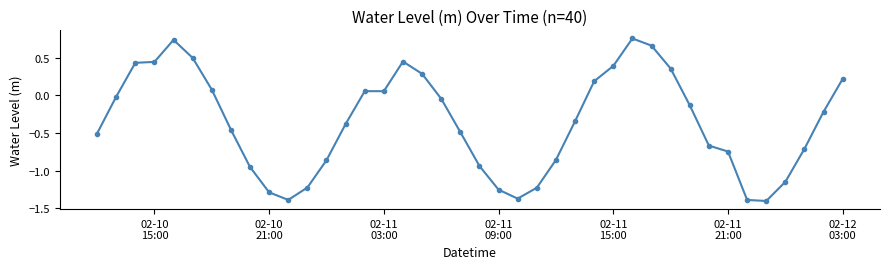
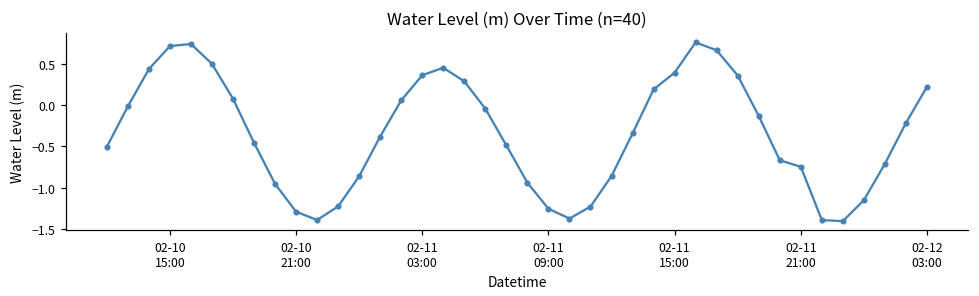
02-10 15:00: 0.4 -> 0.7
02-11 03:00: 0.1 -> 0.4
